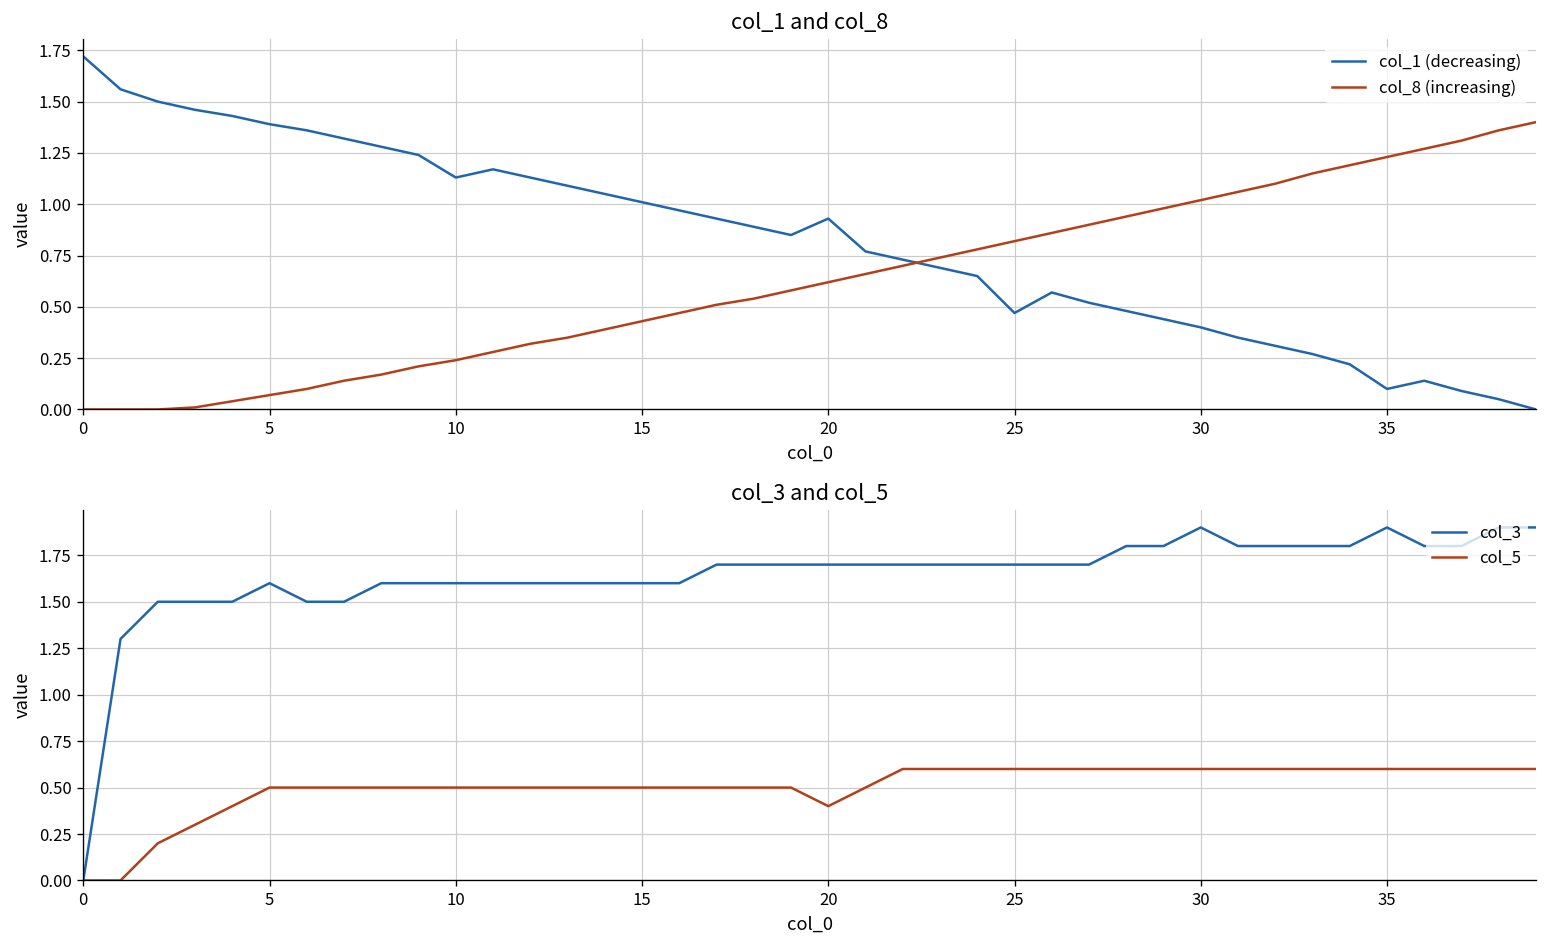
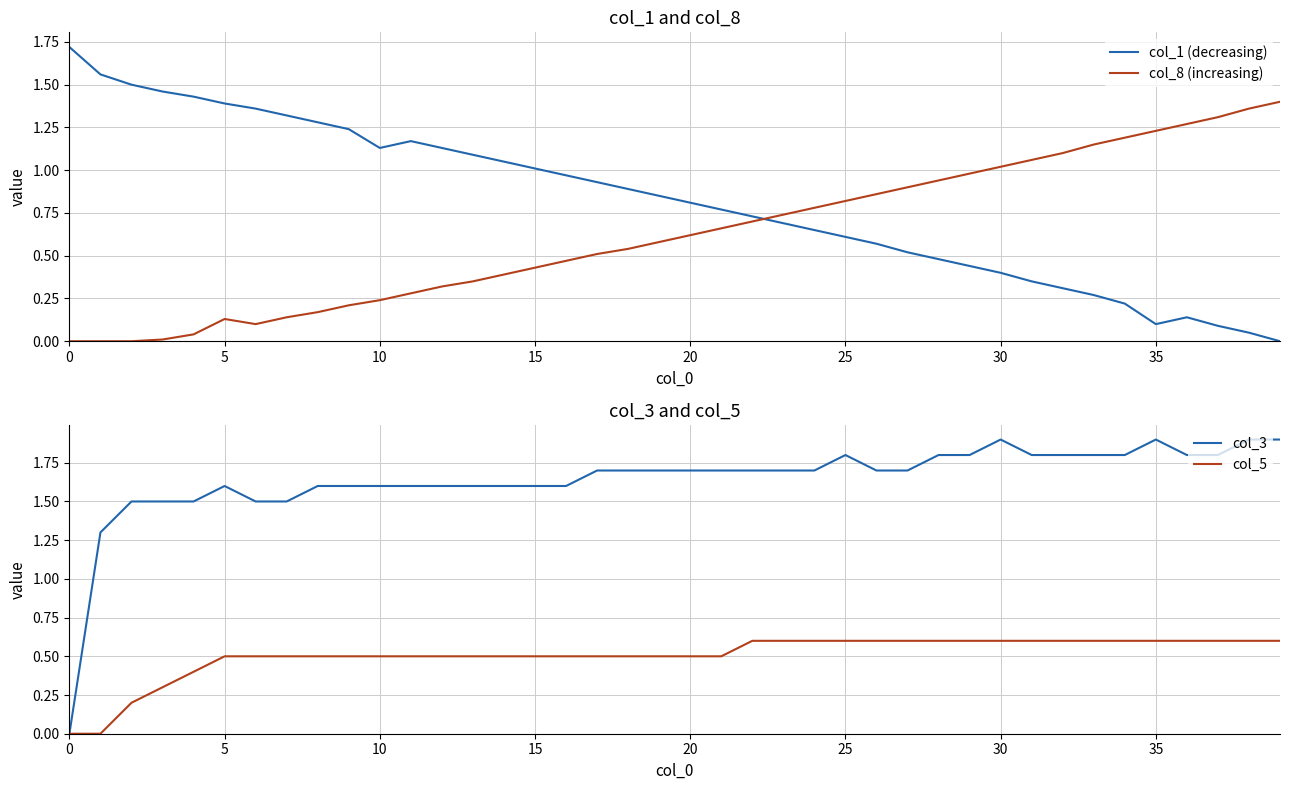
col_1 and col_8, col_8 (increasing), 5: 0.07 -> 0.13
col_1 and col_8, col_1 (decreasing), 20: 0.93 -> 0.81
col_1 and col_8, col_1 (decreasing), 25: 0.47 -> 0.61
col_3 and col_5, col_5, 20: 0.40 -> 0.50
col_3 and col_5, col_3, 25: 1.70 -> 1.80
